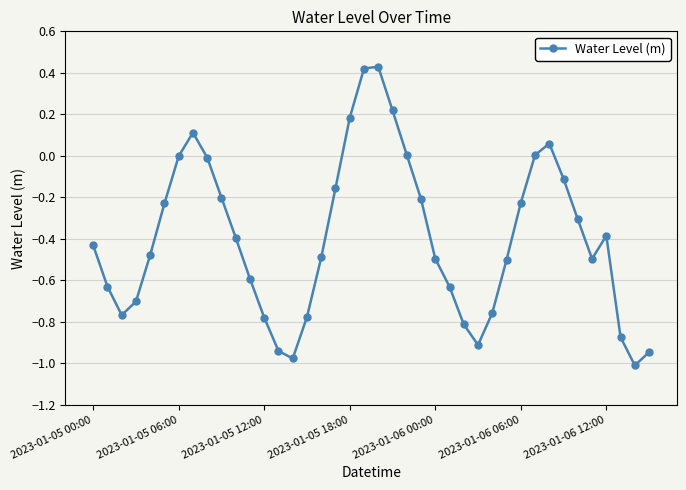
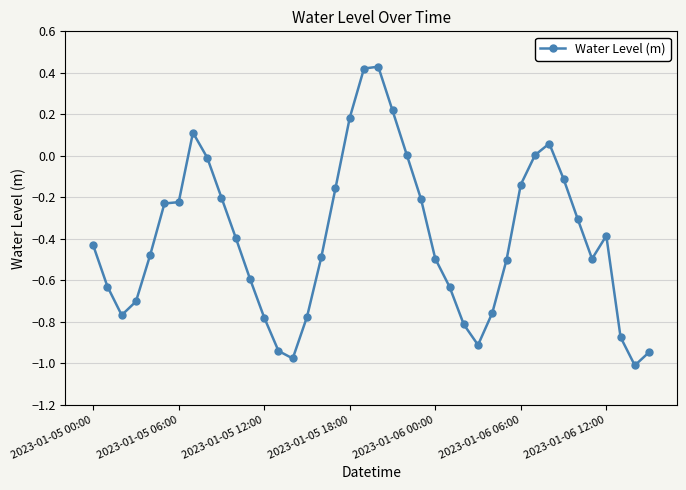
2023-01-05 06:00: 0.00 -> -0.22
2023-01-06 06:00: -0.23 -> -0.14
